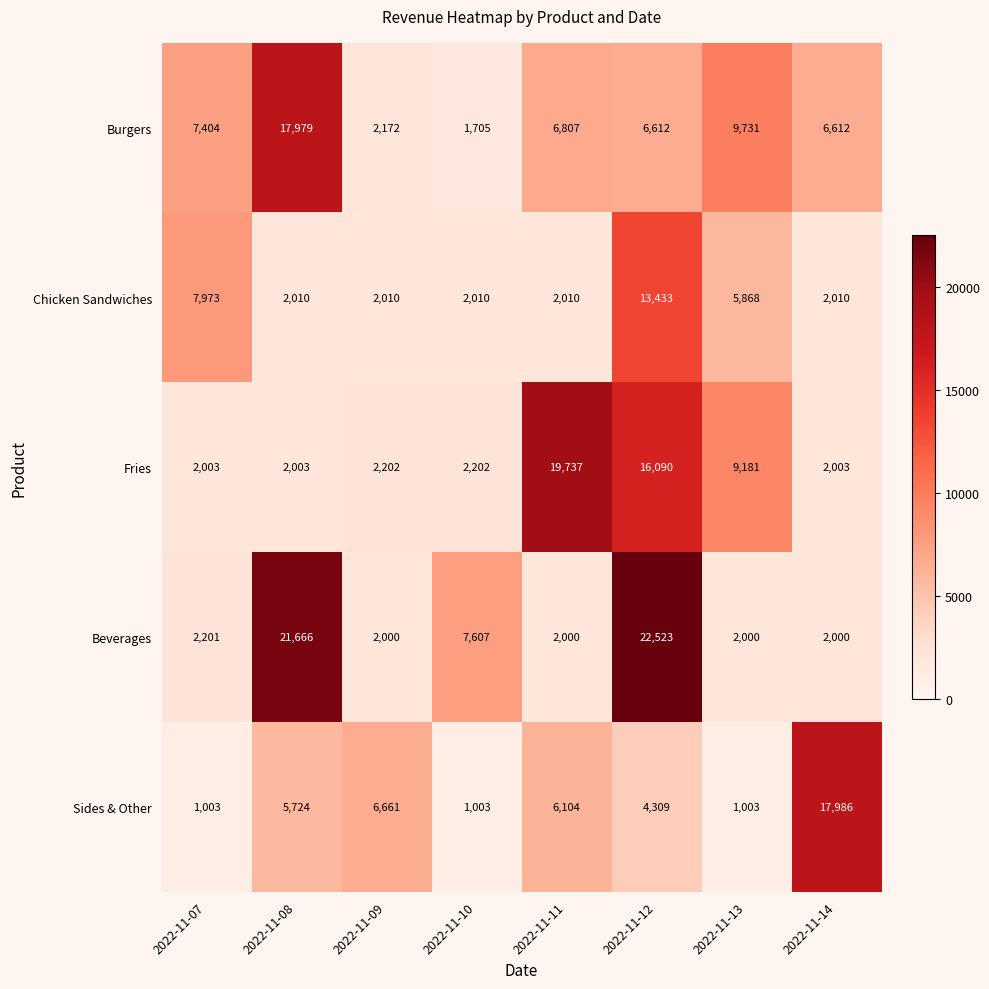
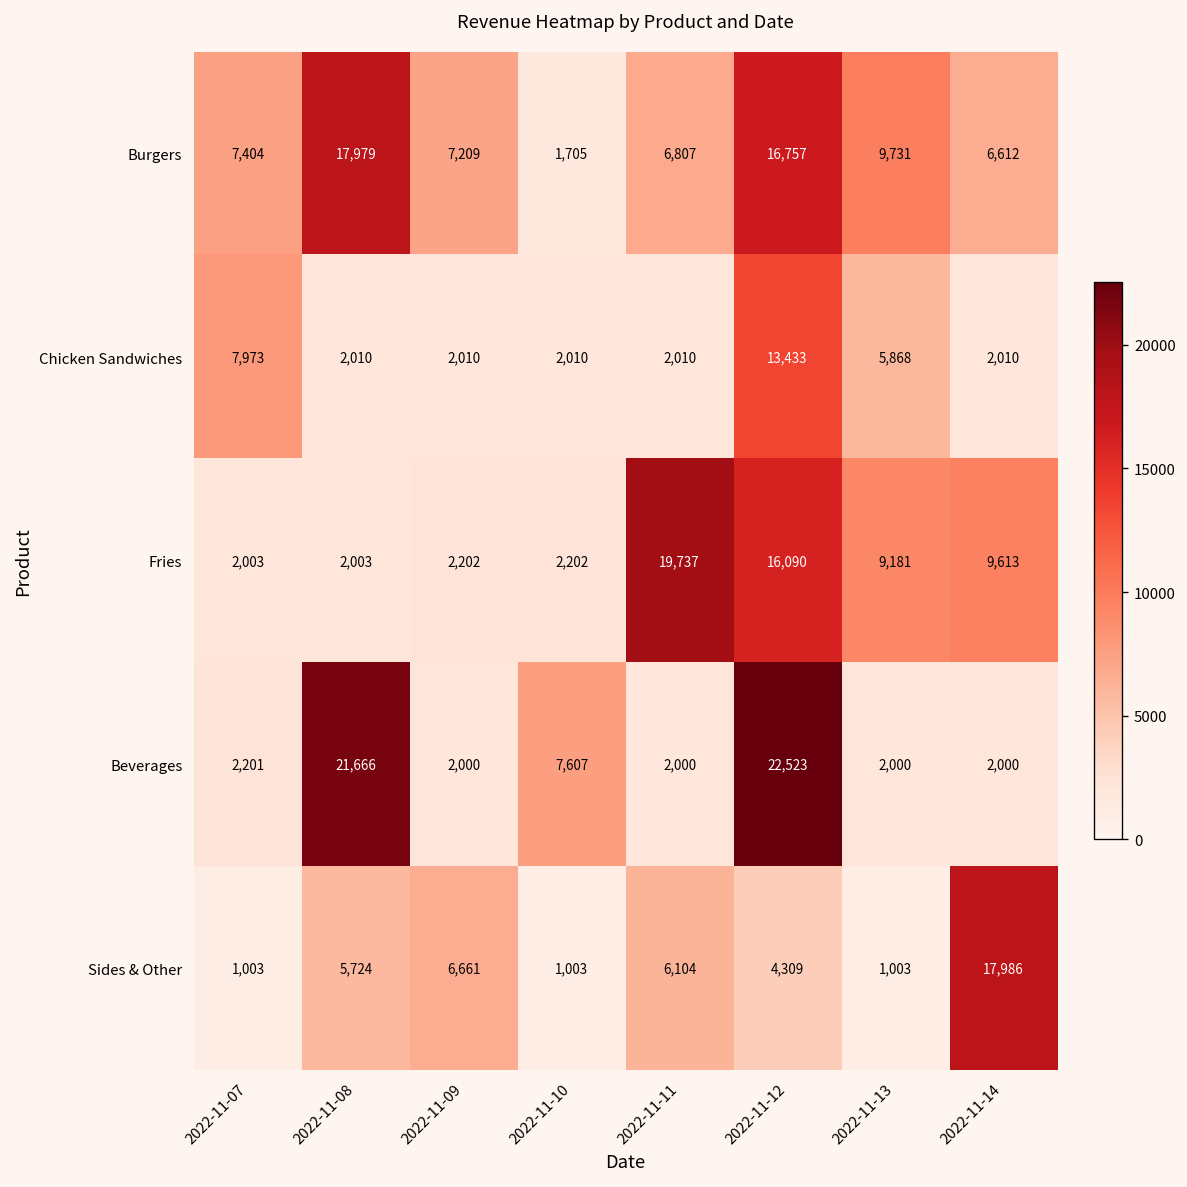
Burgers, 2022-11-09: 2,172 -> 7,209
Burgers, 2022-11-12: 6,612 -> 16,757
Fries, 2022-11-14: 2,003 -> 9,613
